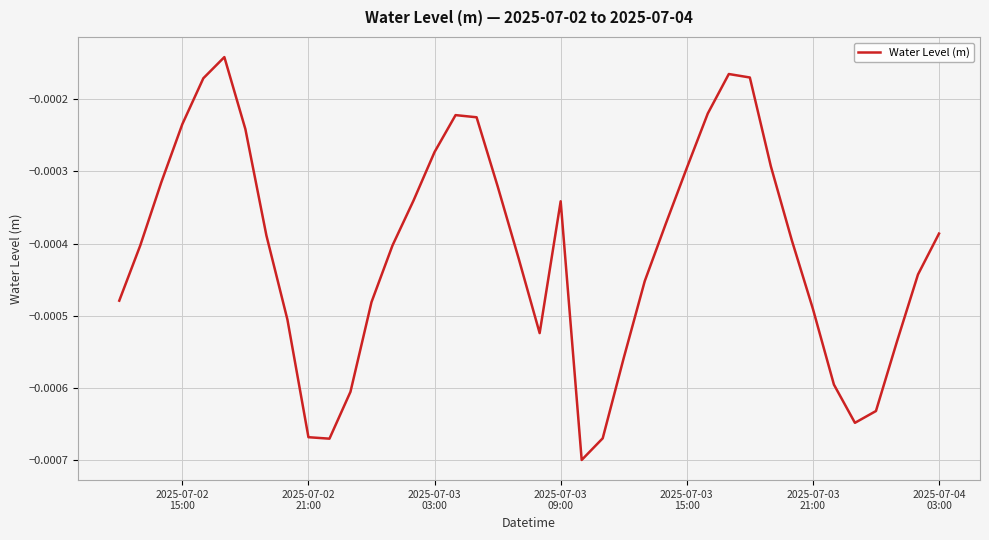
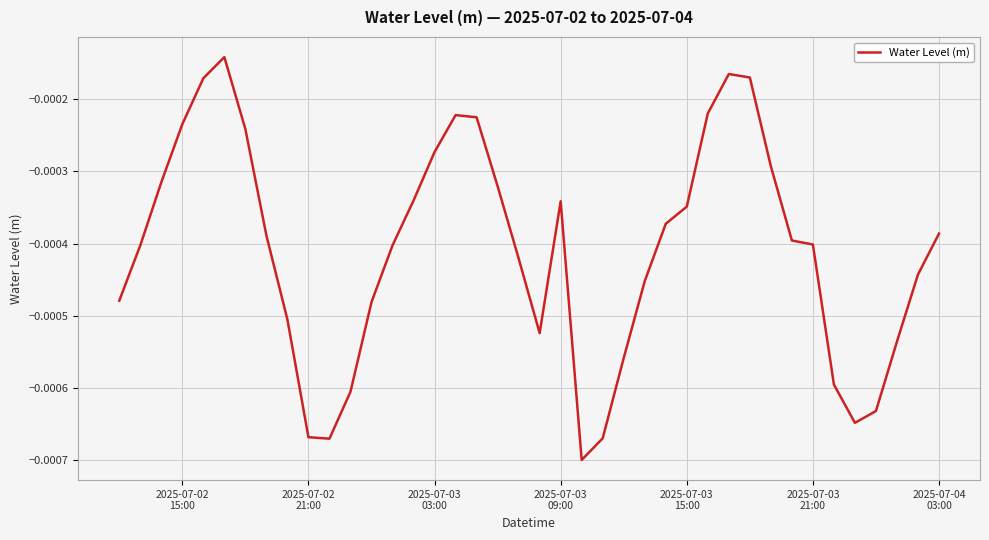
2025-07-03 15:00: -0.00030 -> -0.00035
2025-07-03 21:00: -0.00049 -> -0.00040
